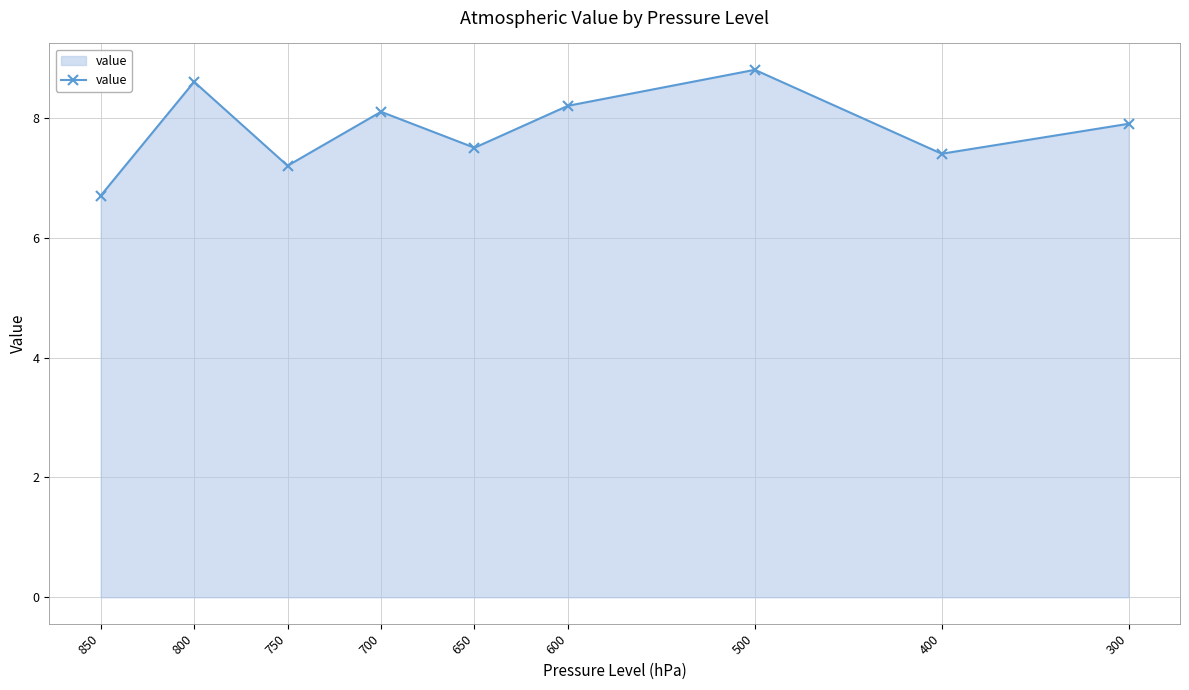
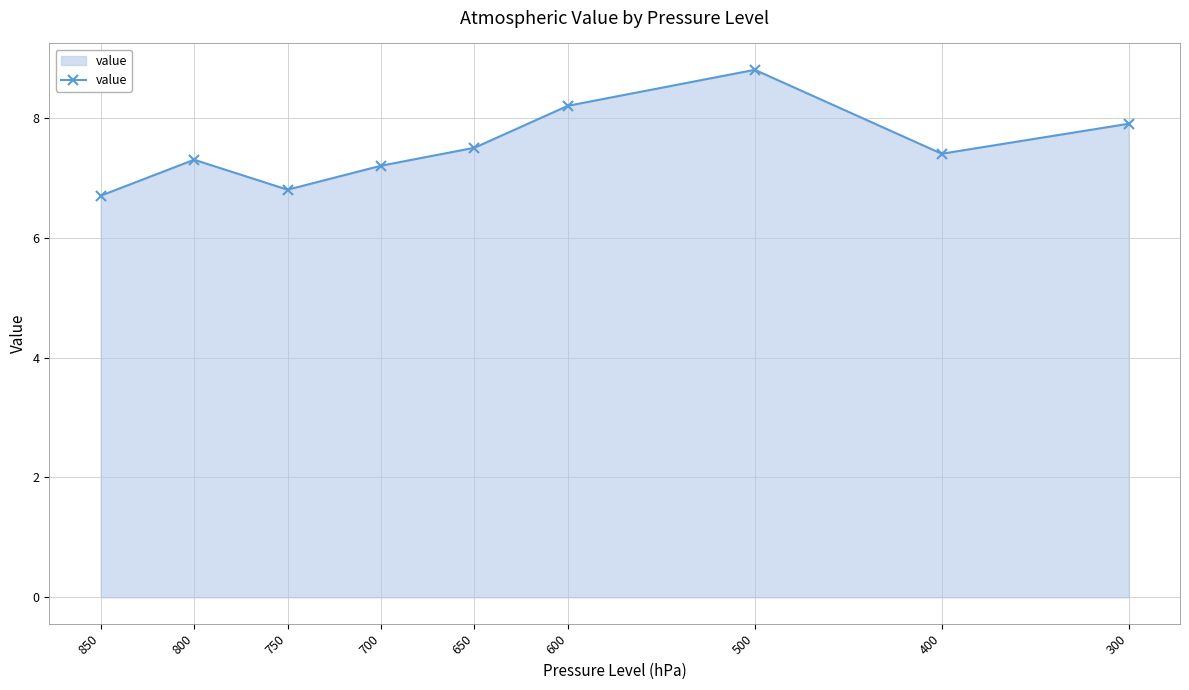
800: 8.6 -> 7.3
750: 7.2 -> 6.8
700: 8.1 -> 7.2
